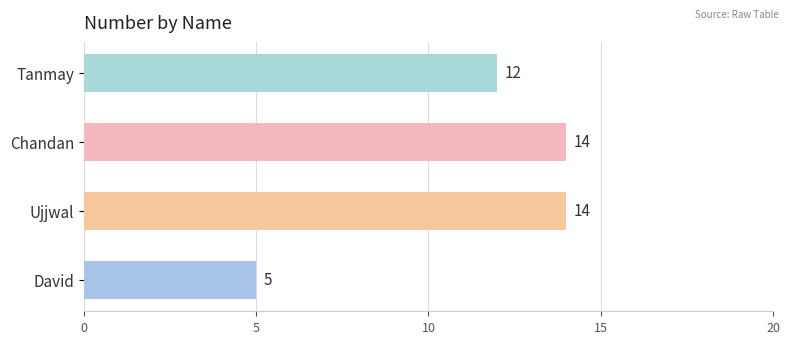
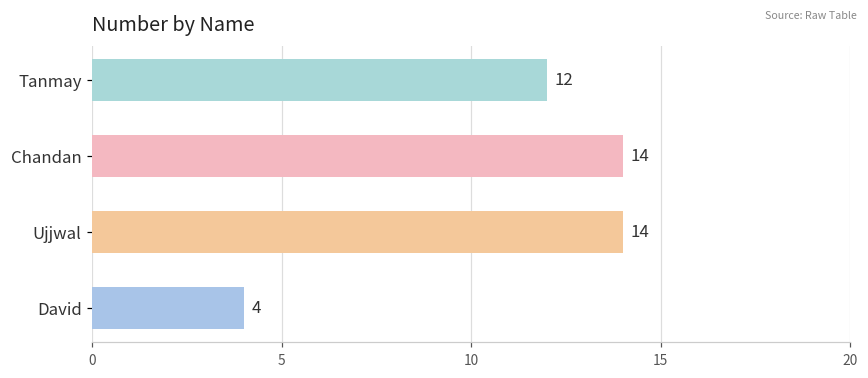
David: 5 -> 4
